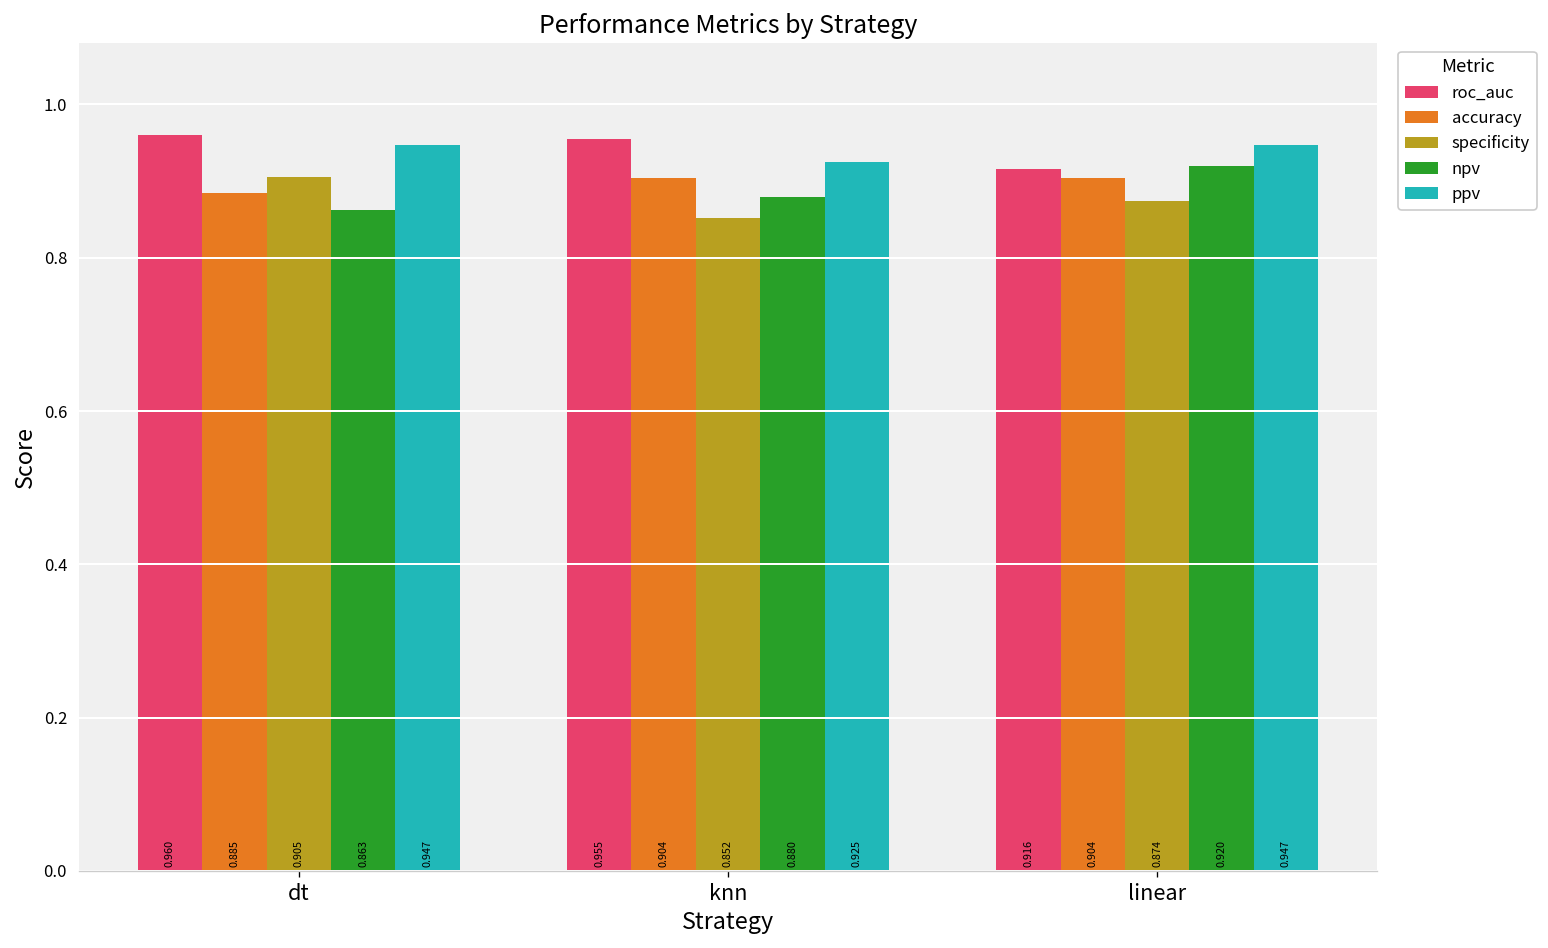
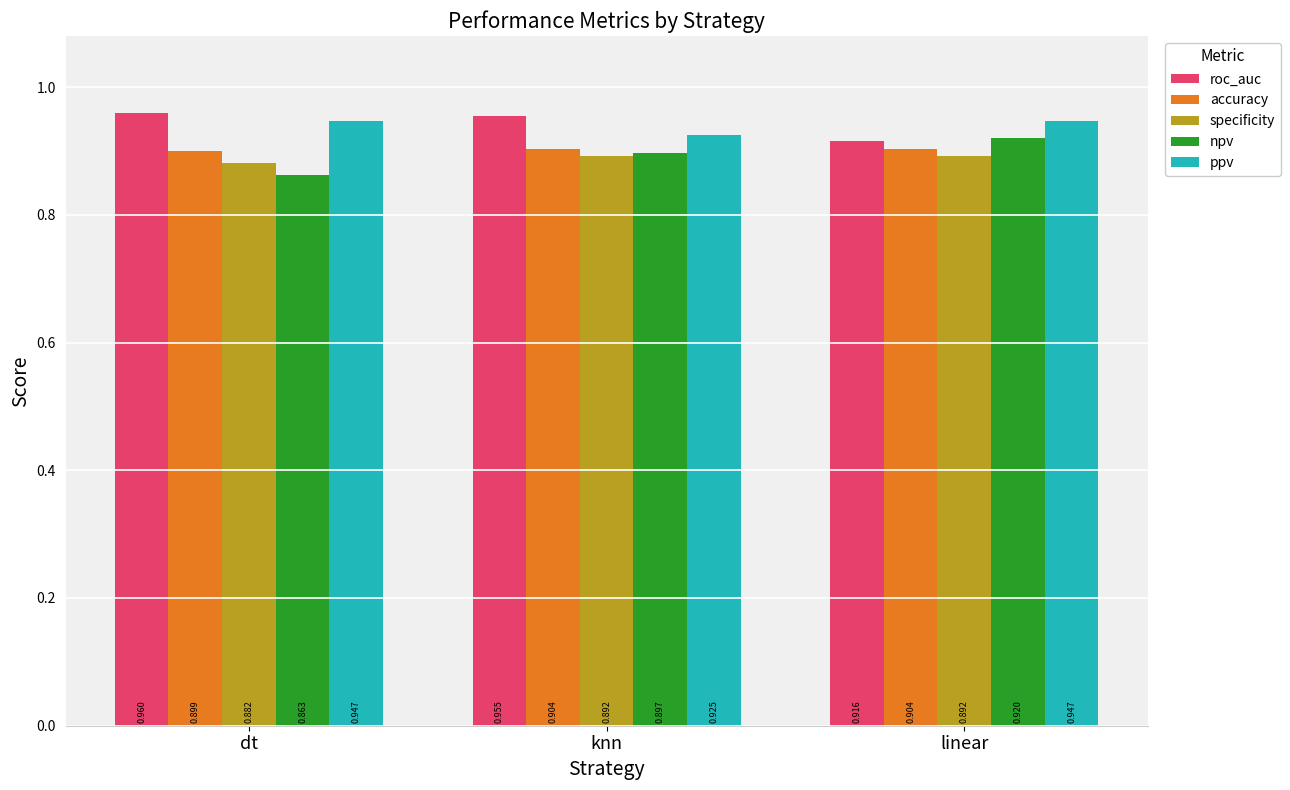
accuracy, dt: 0.885 -> 0.899
specificity, dt: 0.905 -> 0.882
specificity, knn: 0.852 -> 0.892
npv, knn: 0.880 -> 0.897
specificity, linear: 0.874 -> 0.892
